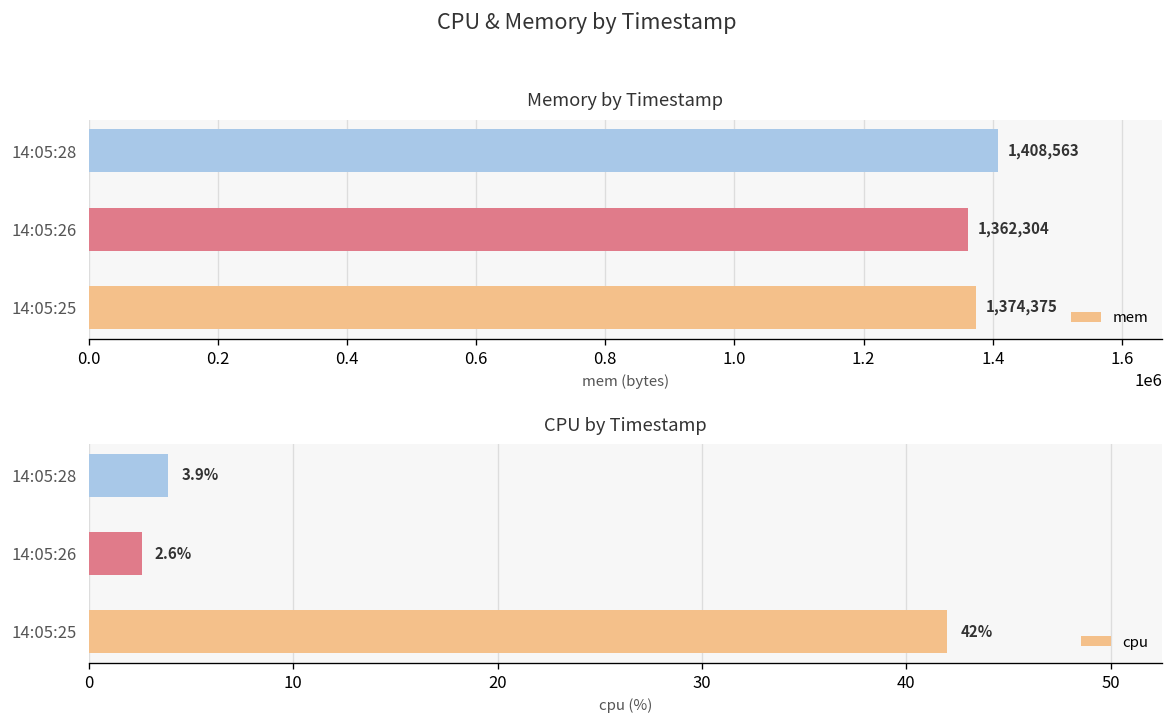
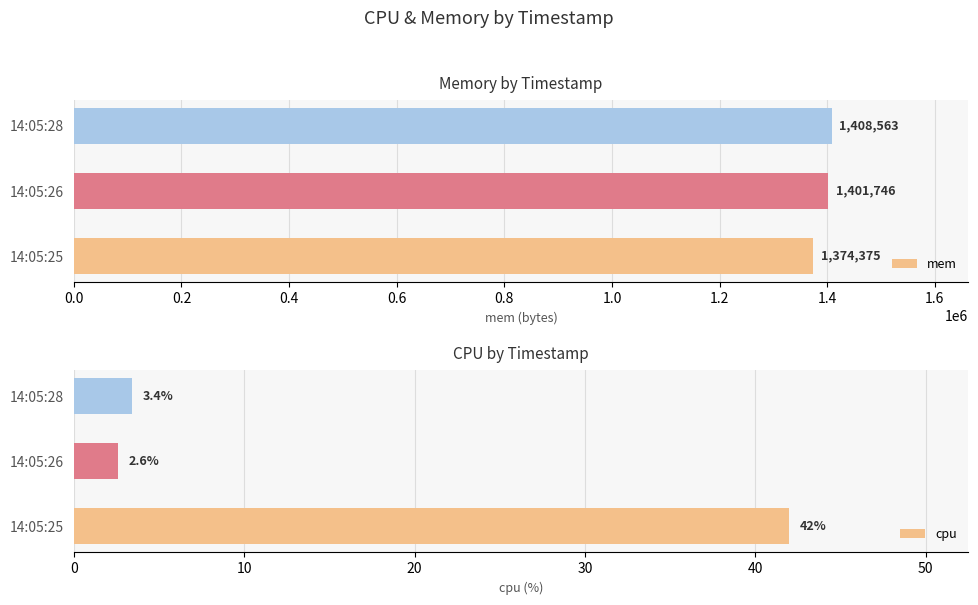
Memory by Timestamp, 14:05:26: 1,362,304 -> 1,401,746
CPU by Timestamp, 14:05:28: 3.9% -> 3.4%
